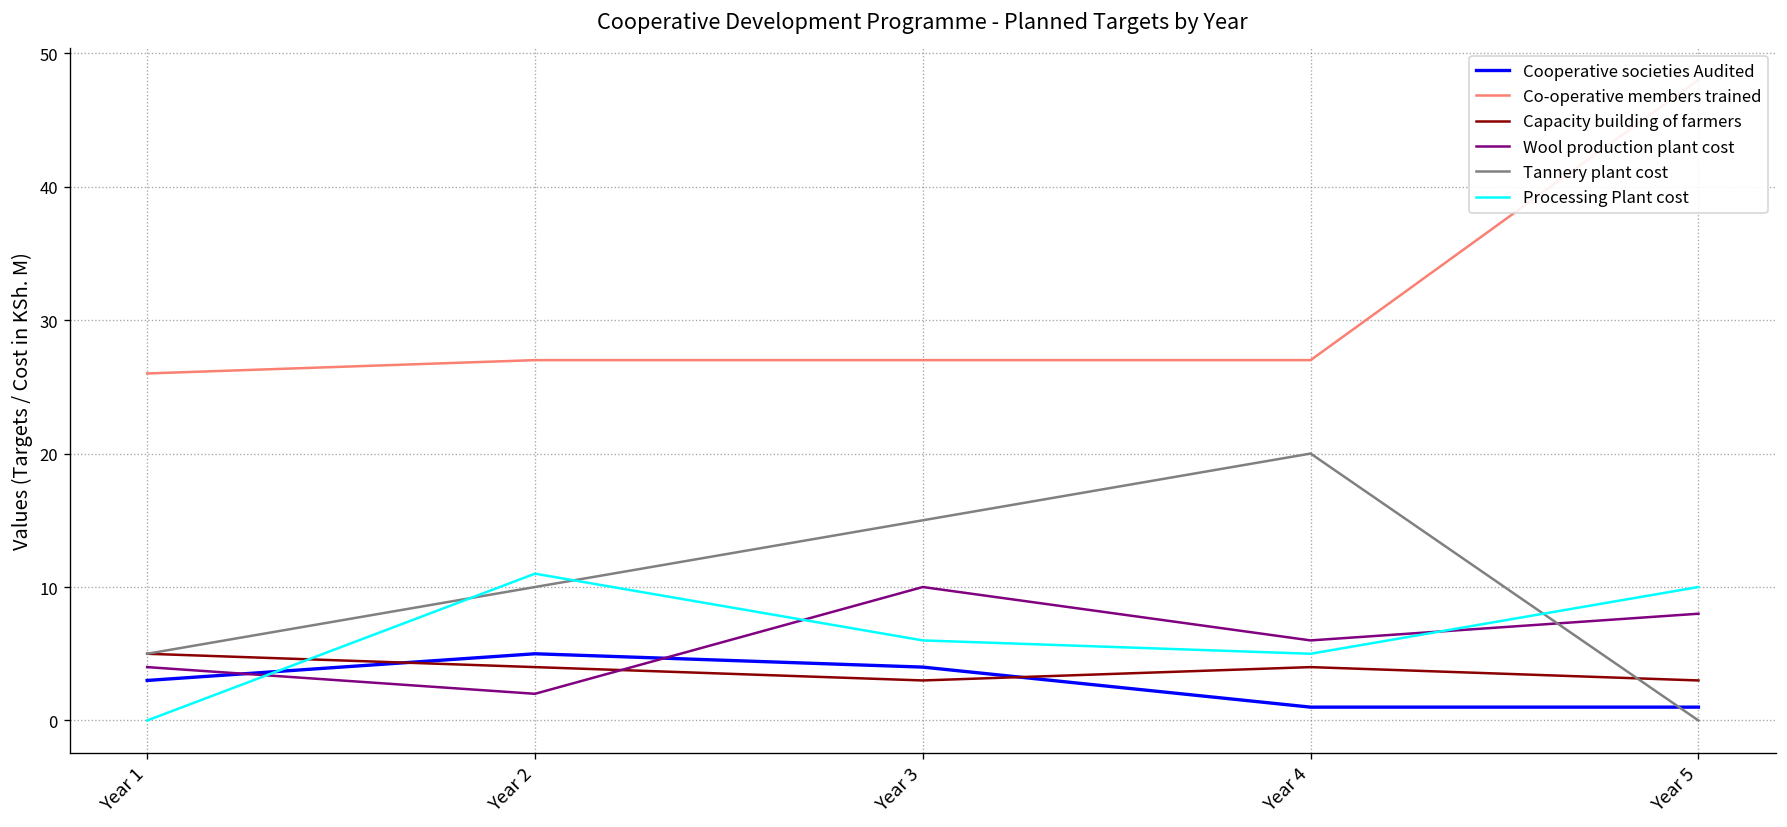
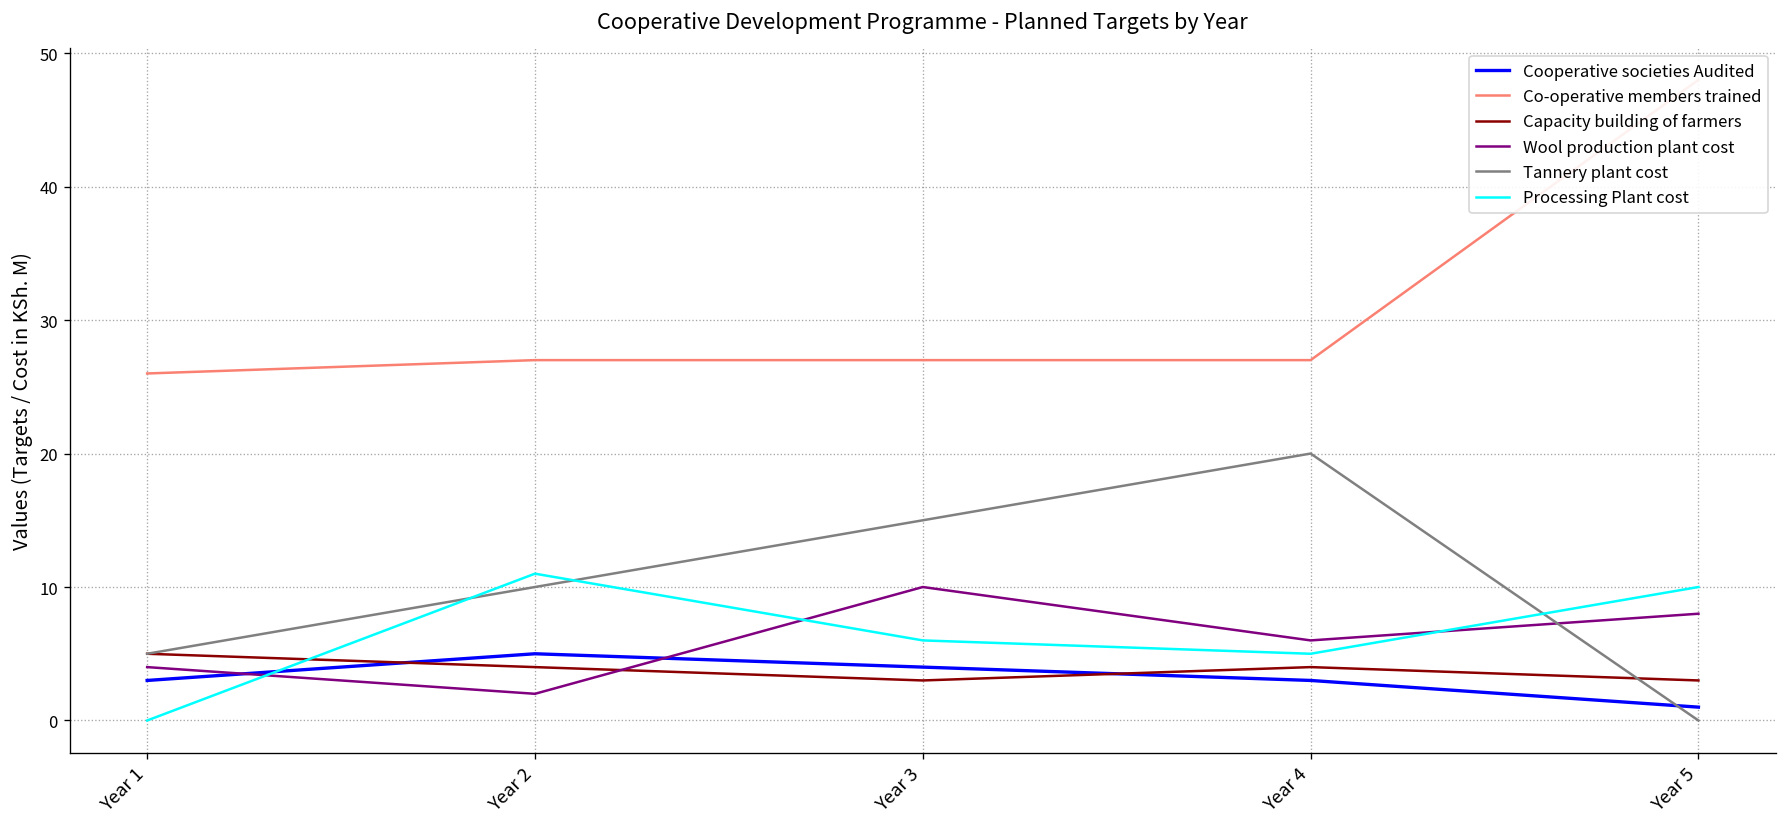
Cooperative societies Audited, Year 4: 1 -> 3
